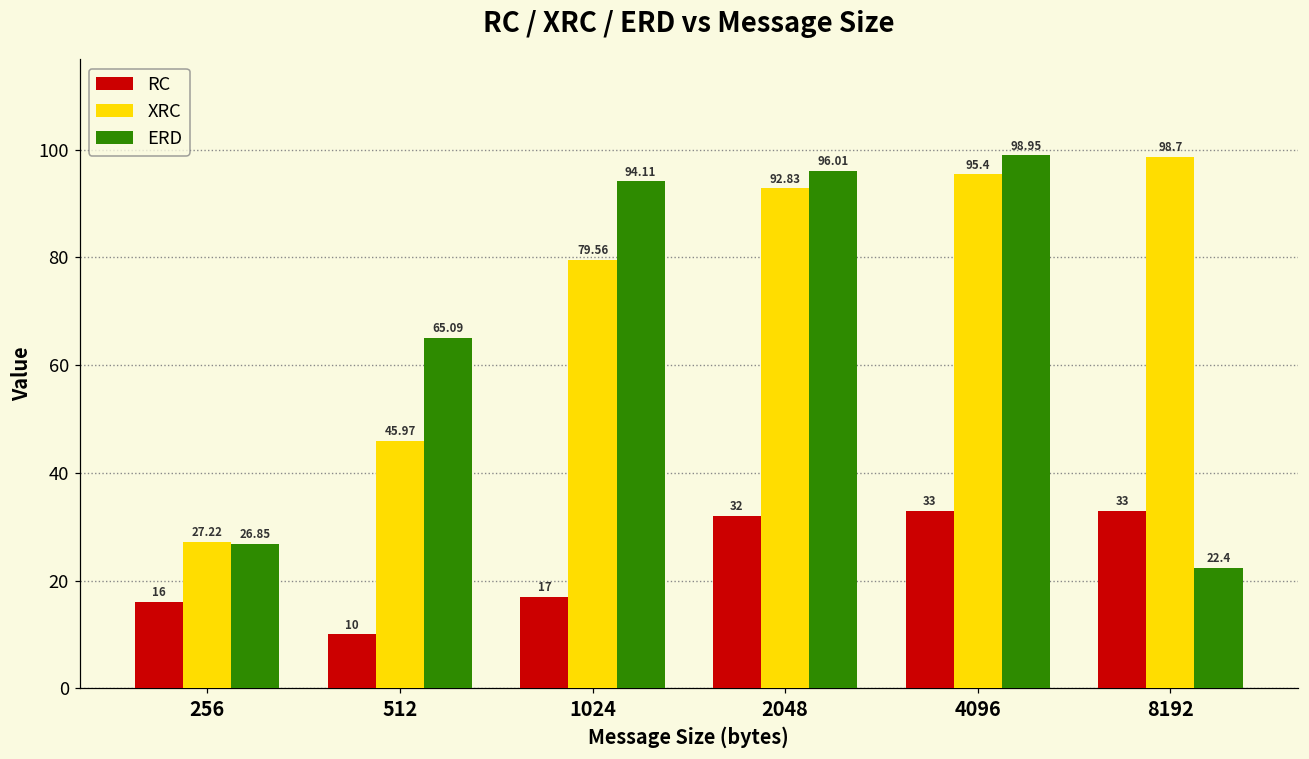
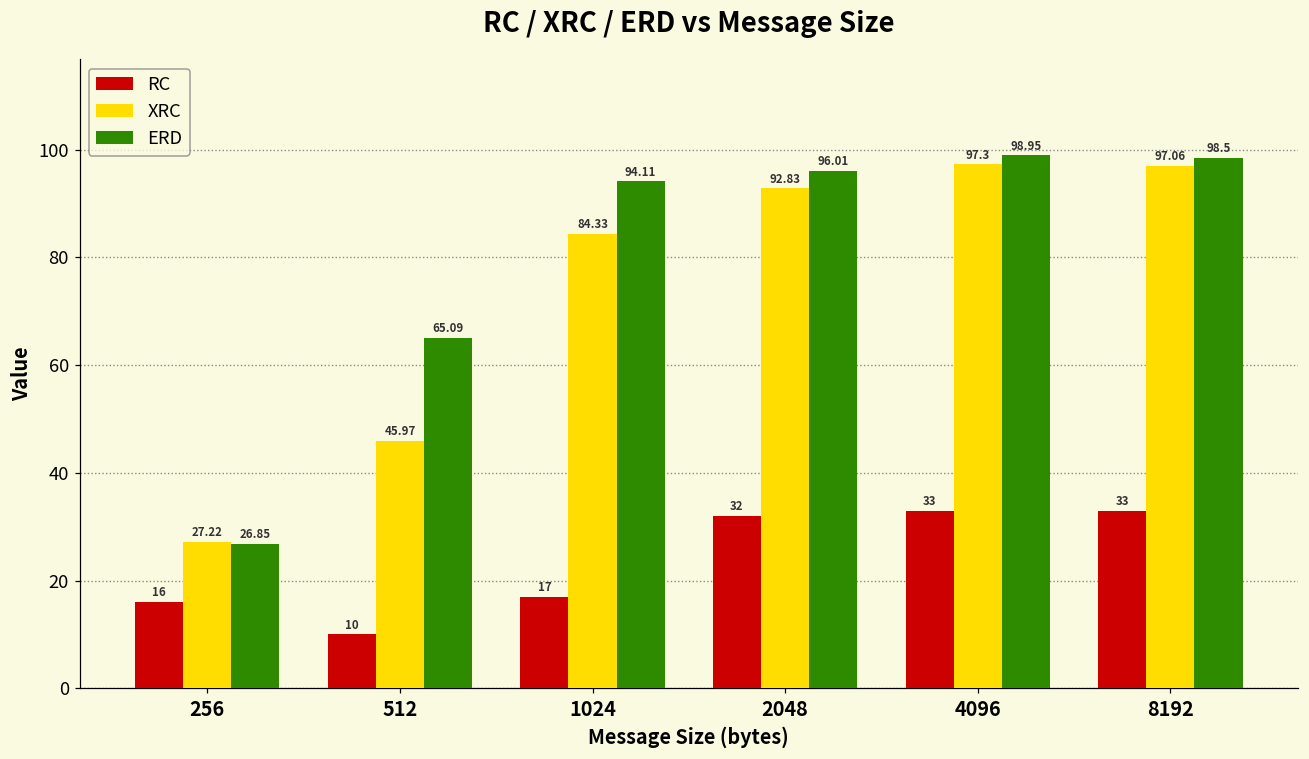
XRC, 1024: 79.56 -> 84.33
XRC, 4096: 95.4 -> 97.3
XRC, 8192: 98.7 -> 97.06
ERD, 8192: 22.4 -> 98.5
